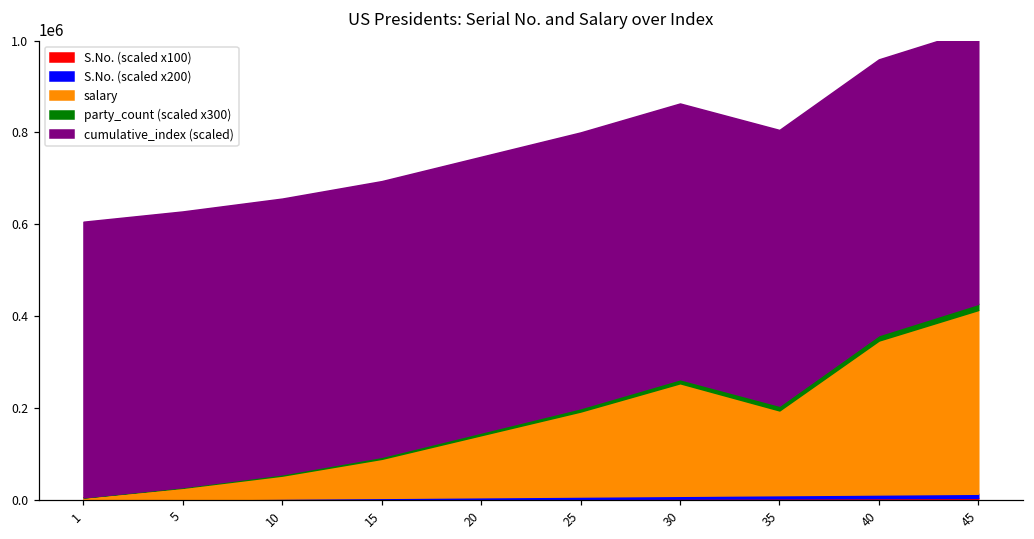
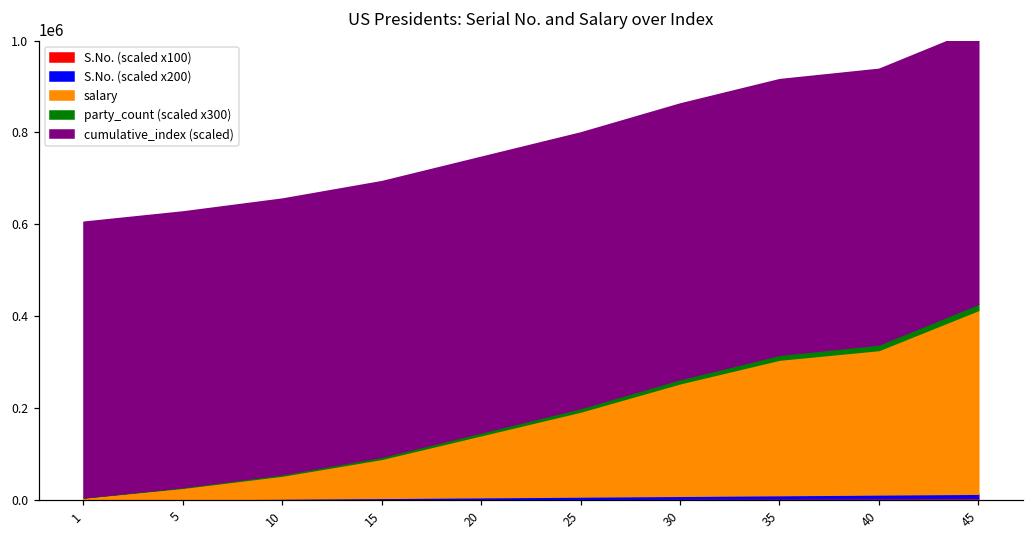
salary, 35: 180000 -> 300000
salary, 40: 340000 -> 310000
